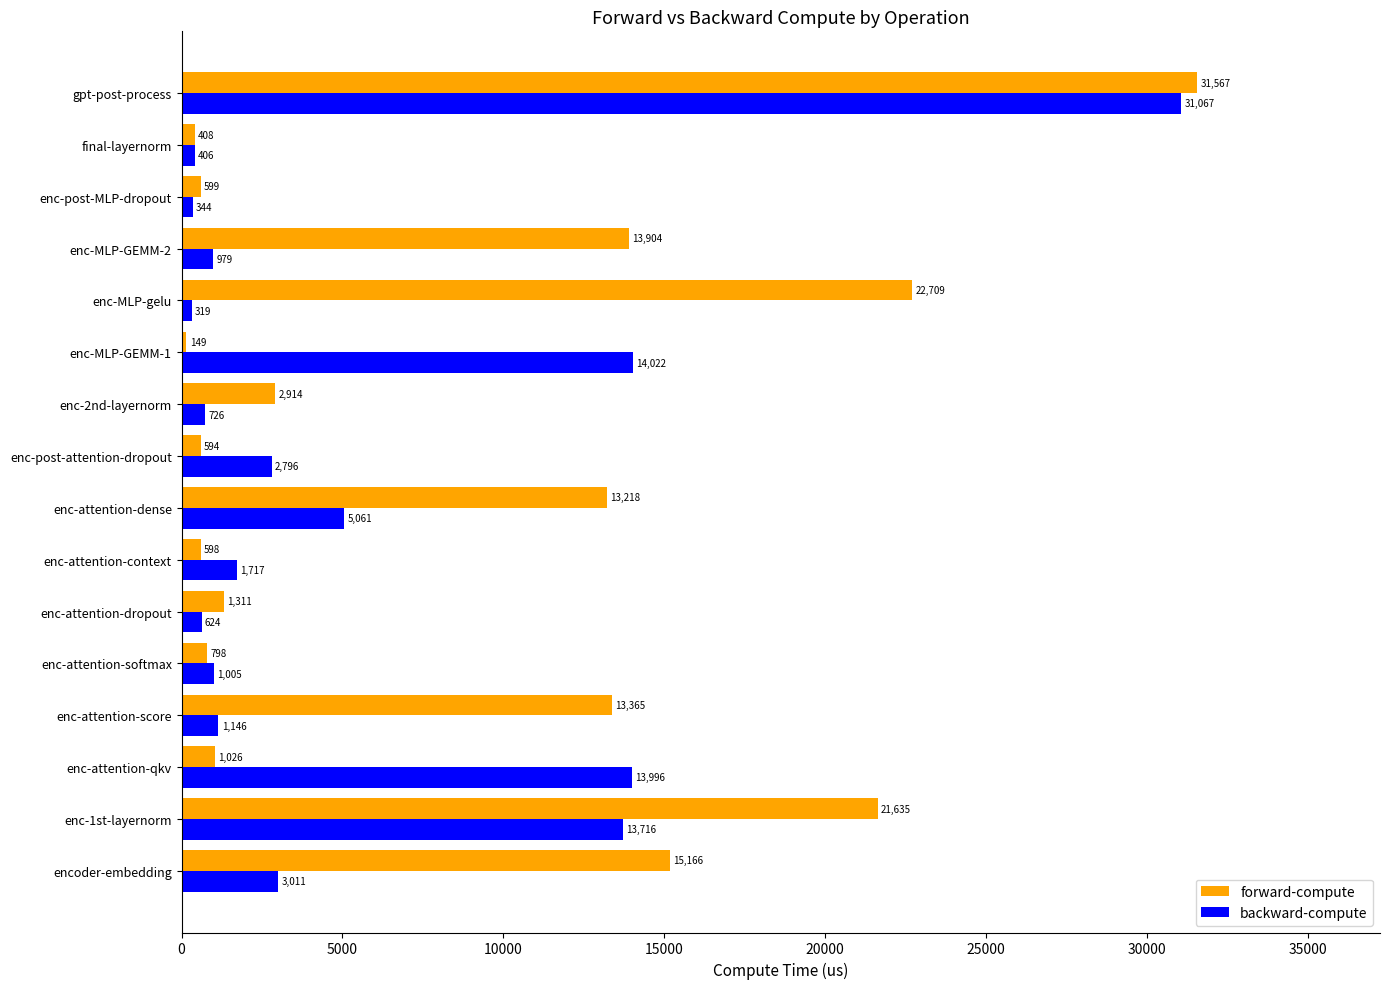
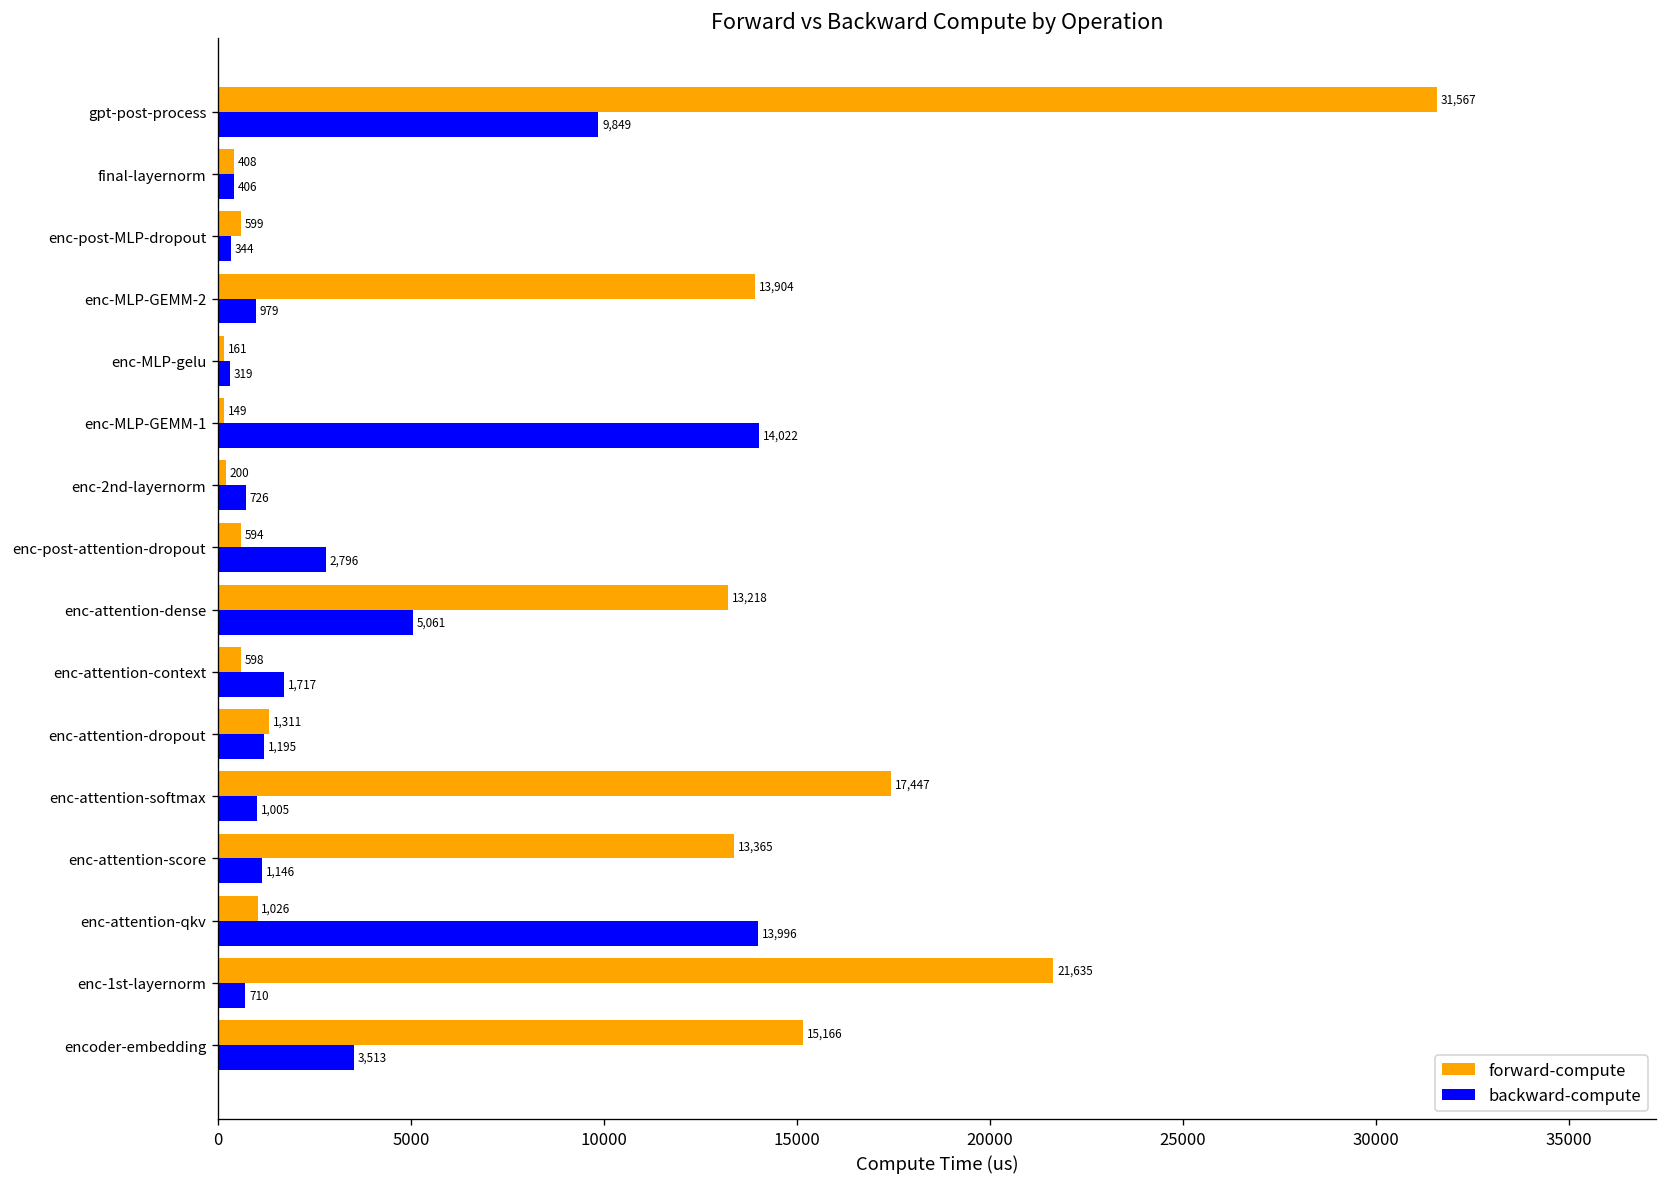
backward-compute, gpt-post-process: 31,067 -> 9,849
forward-compute, enc-MLP-gelu: 22,709 -> 161
forward-compute, enc-2nd-layernorm: 2,914 -> 200
backward-compute, enc-attention-dropout: 624 -> 1,195
forward-compute, enc-attention-softmax: 798 -> 17,447
backward-compute, enc-1st-layernorm: 13,716 -> 710
backward-compute, encoder-embedding: 3,011 -> 3,513
